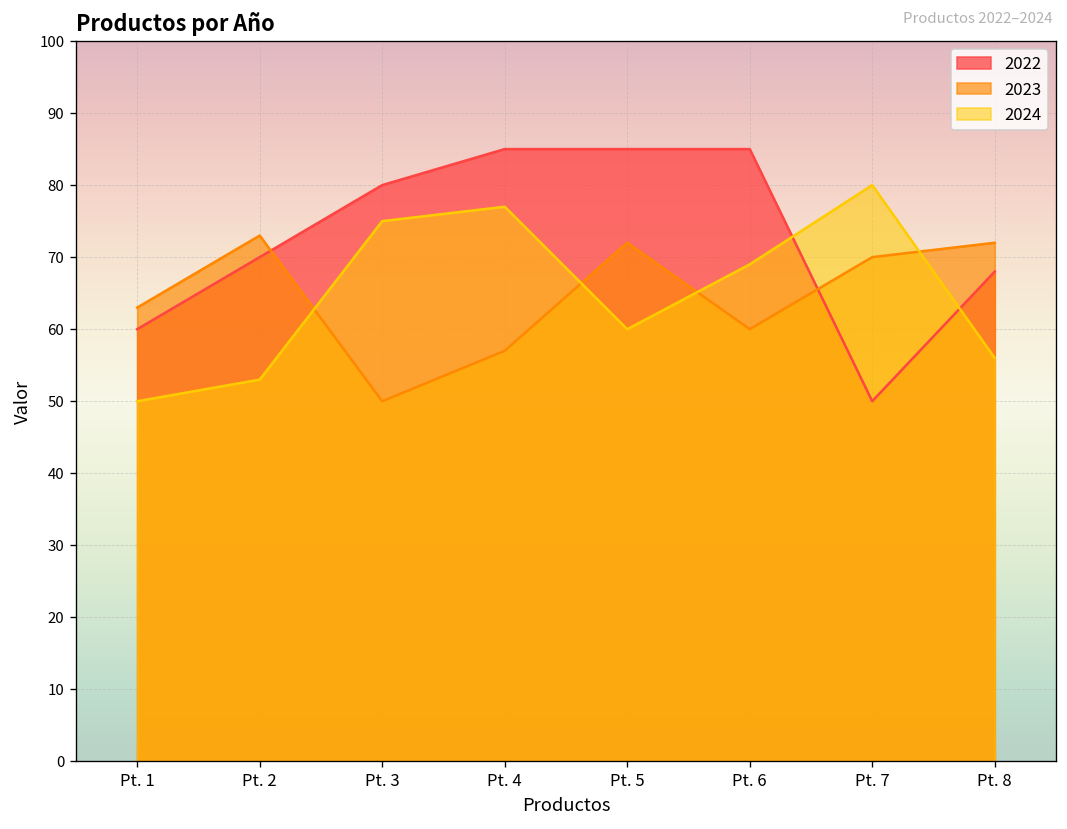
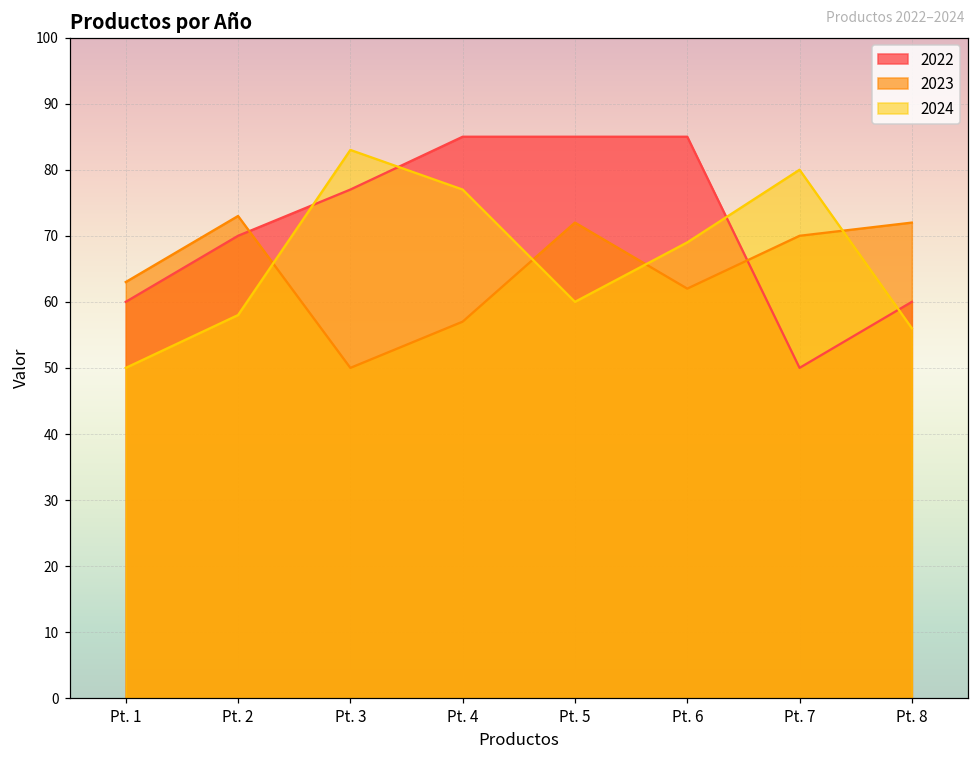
2024, Pt. 2: 53 -> 58
2022, Pt. 3: 80 -> 77
2024, Pt. 3: 75 -> 83
2023, Pt. 6: 60 -> 62
2022, Pt. 8: 68 -> 60
